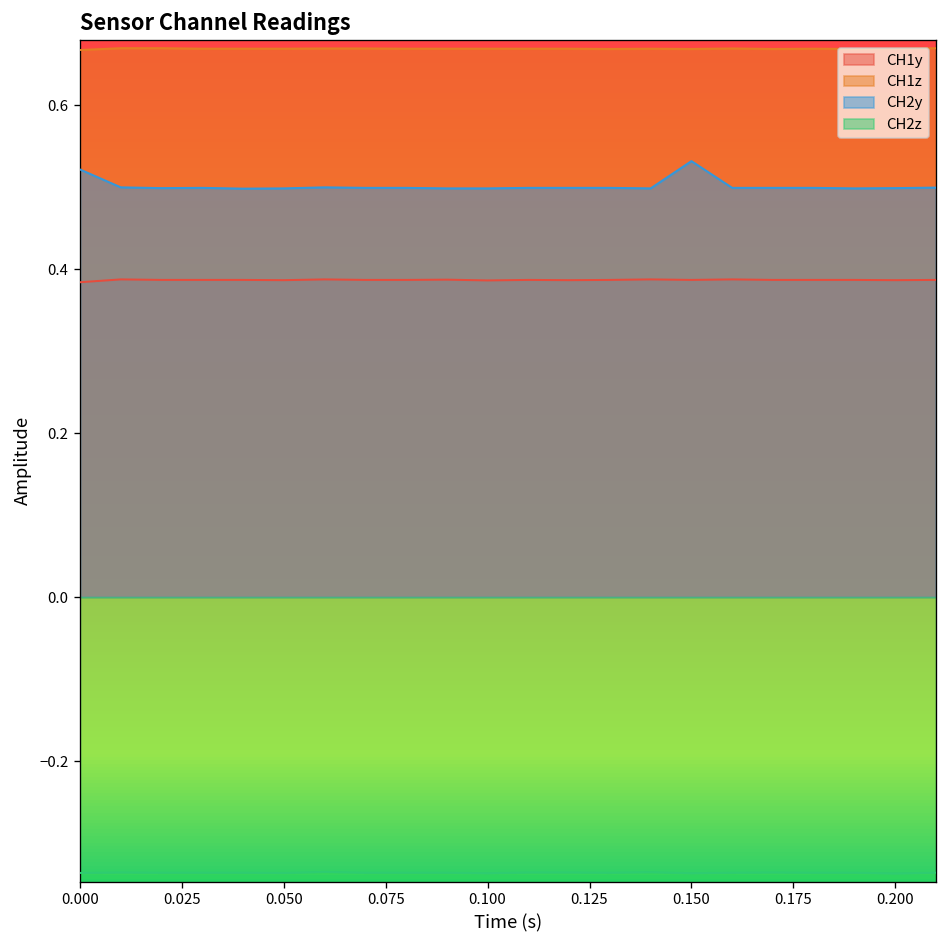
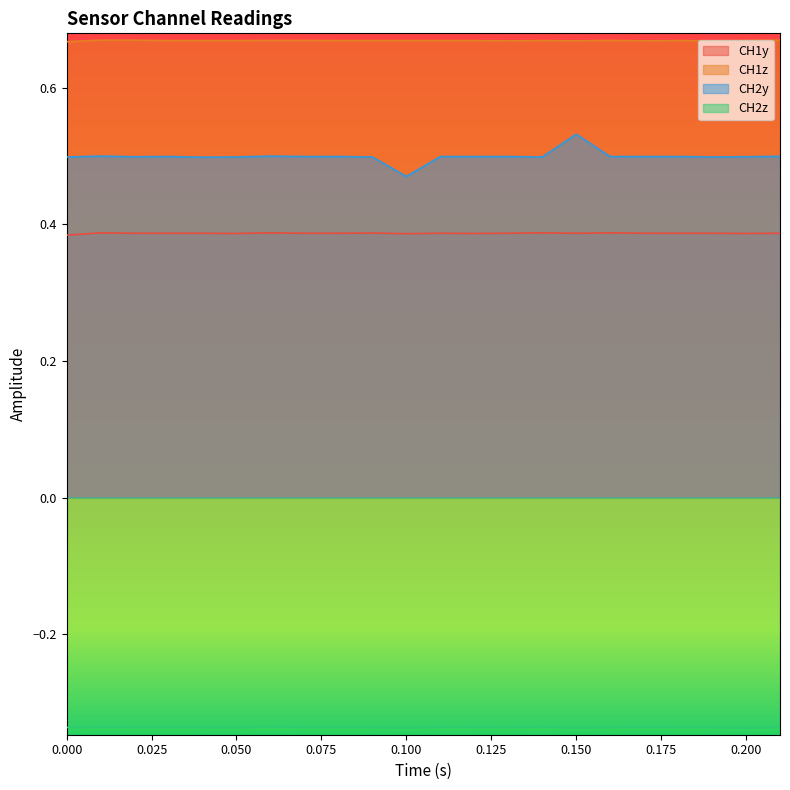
CH2y, 0.000: 0.52 -> 0.50
CH2y, 0.100: 0.50 -> 0.47
